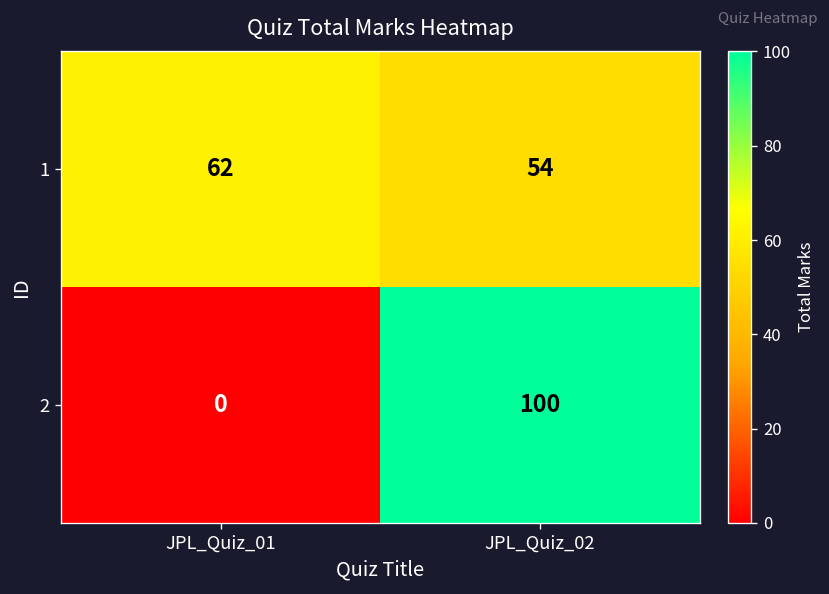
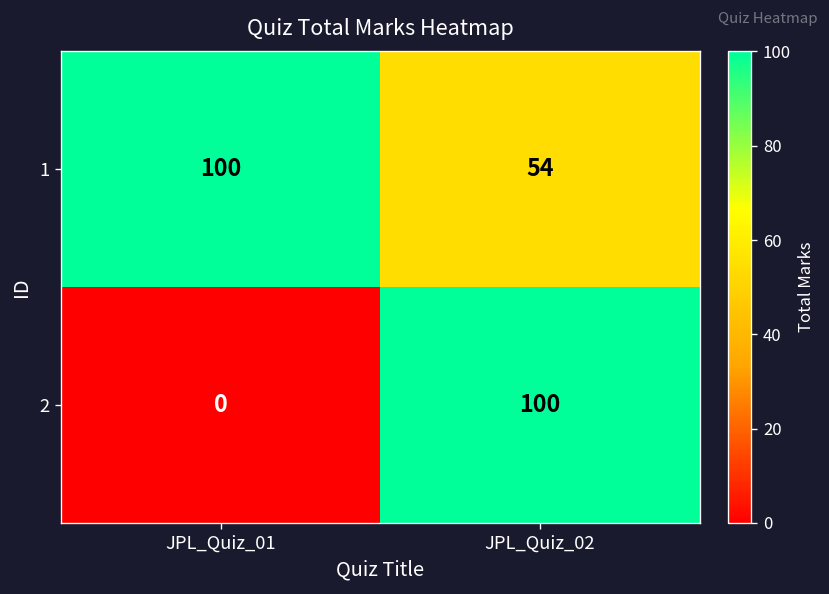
1, JPL_Quiz_01: 62 -> 100
